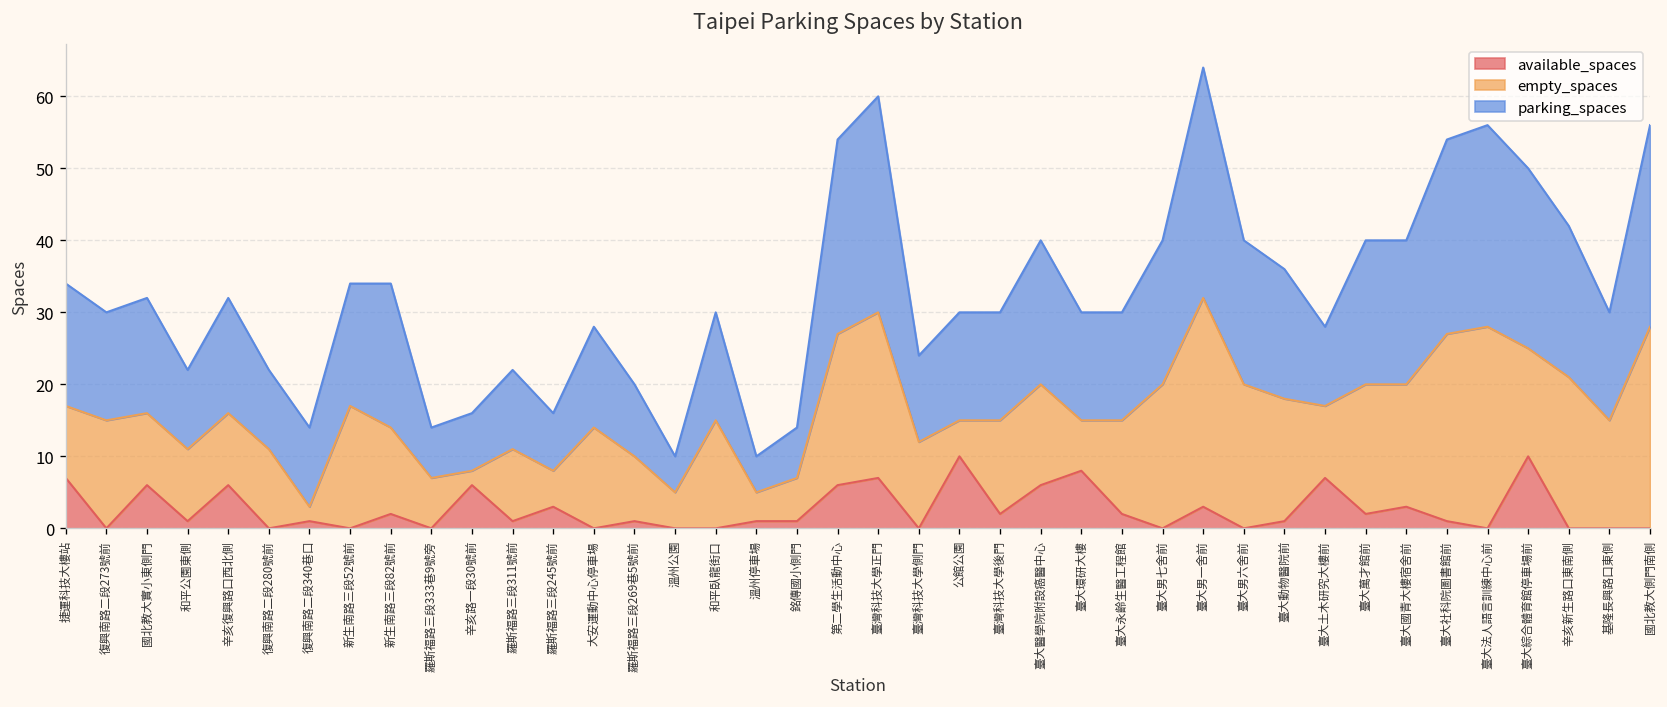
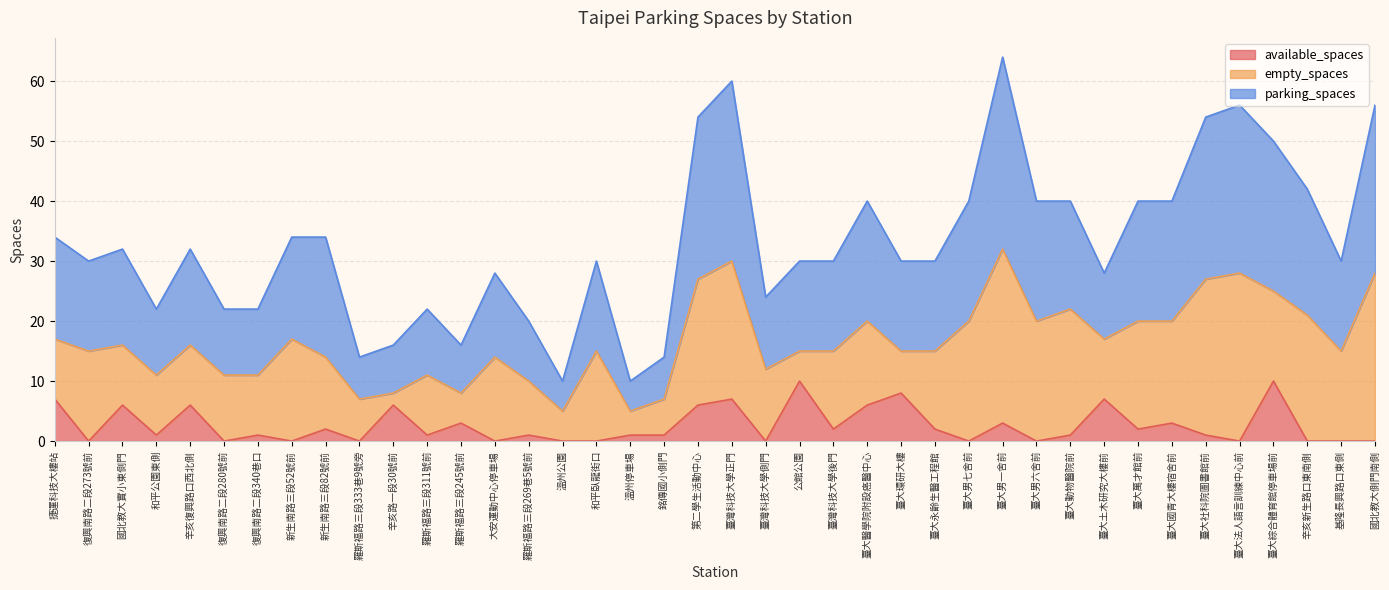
empty_spaces, 復興南路二段340巷口: 2 -> 10
empty_spaces, 臺大動物醫院前: 17 -> 21
